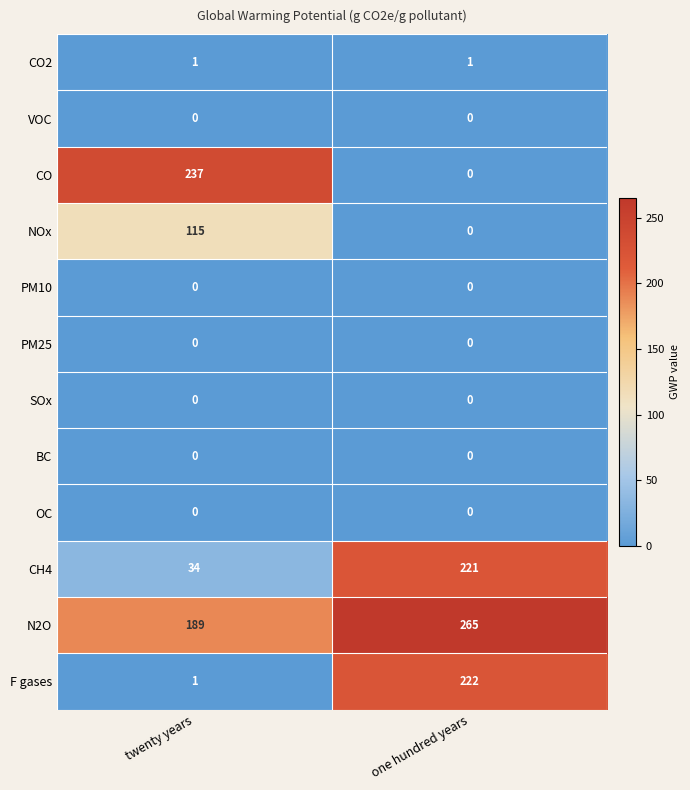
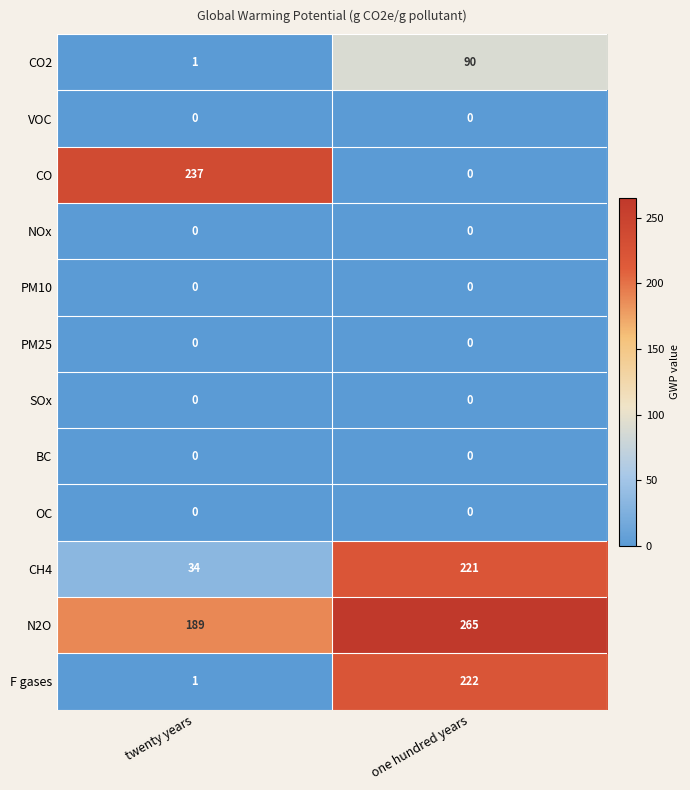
CO2, one hundred years: 1 -> 90
NOx, twenty years: 115 -> 0
